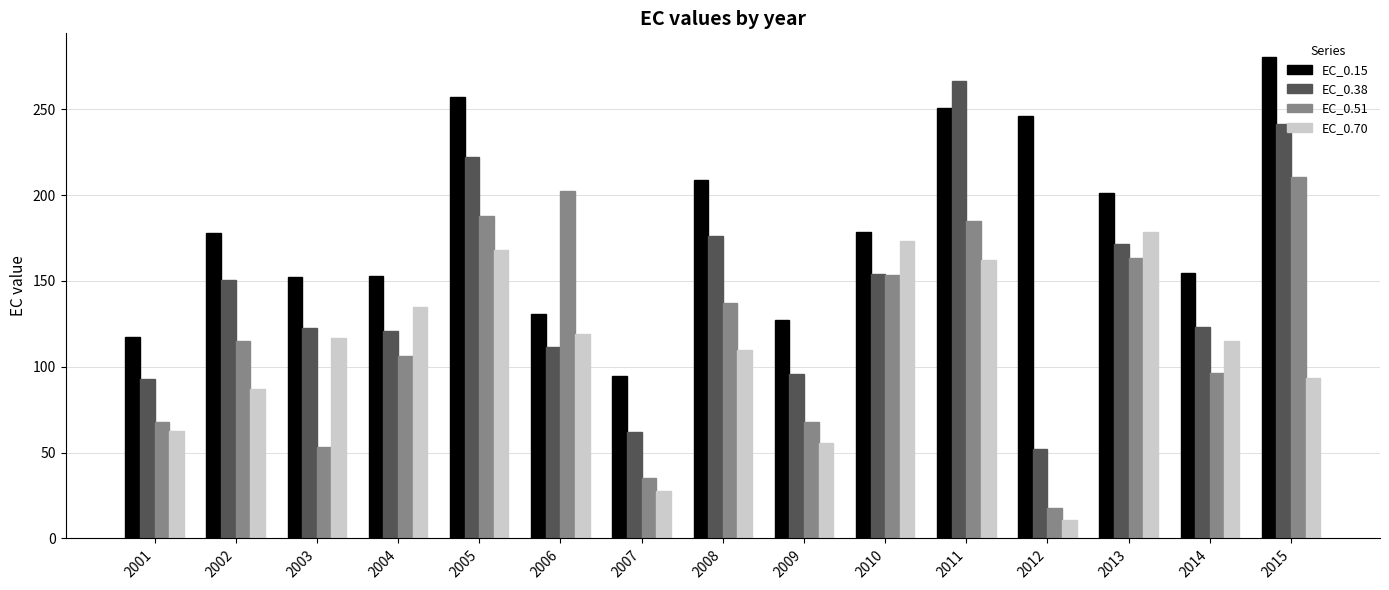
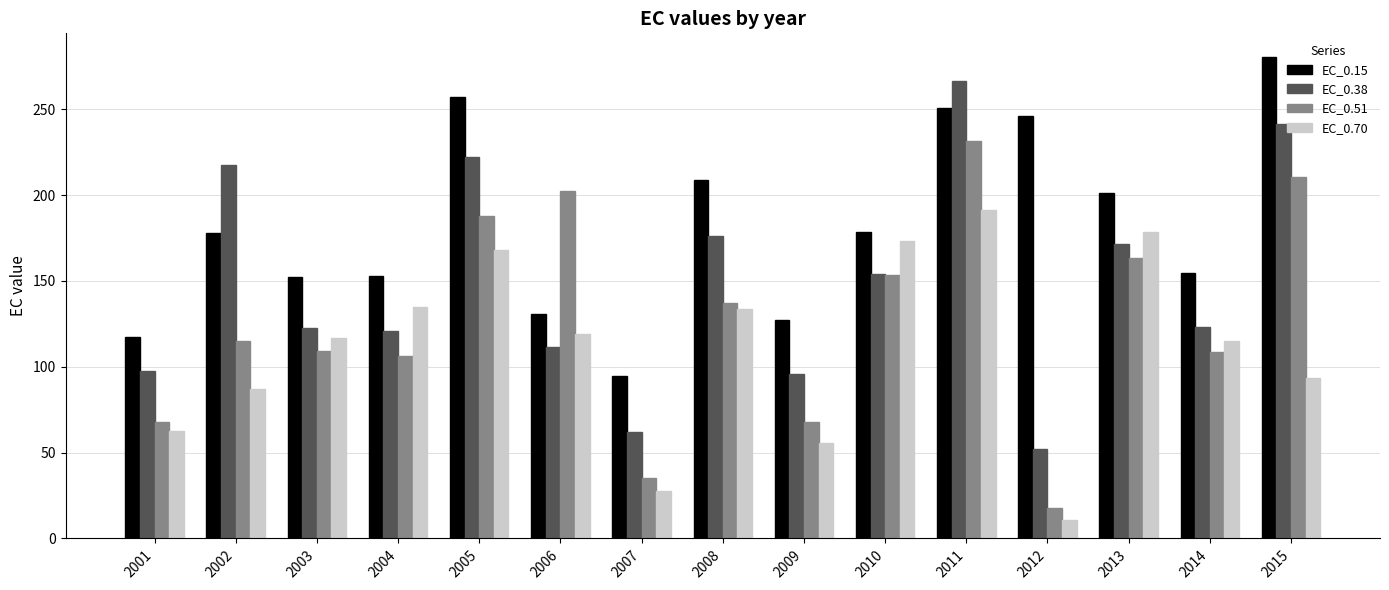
EC_0.38, 2001: 93 -> 98
EC_0.38, 2002: 151 -> 217
EC_0.51, 2003: 53 -> 109
EC_0.70, 2008: 110 -> 134
EC_0.51, 2011: 185 -> 231
EC_0.70, 2011: 162 -> 191
EC_0.51, 2014: 96 -> 108
